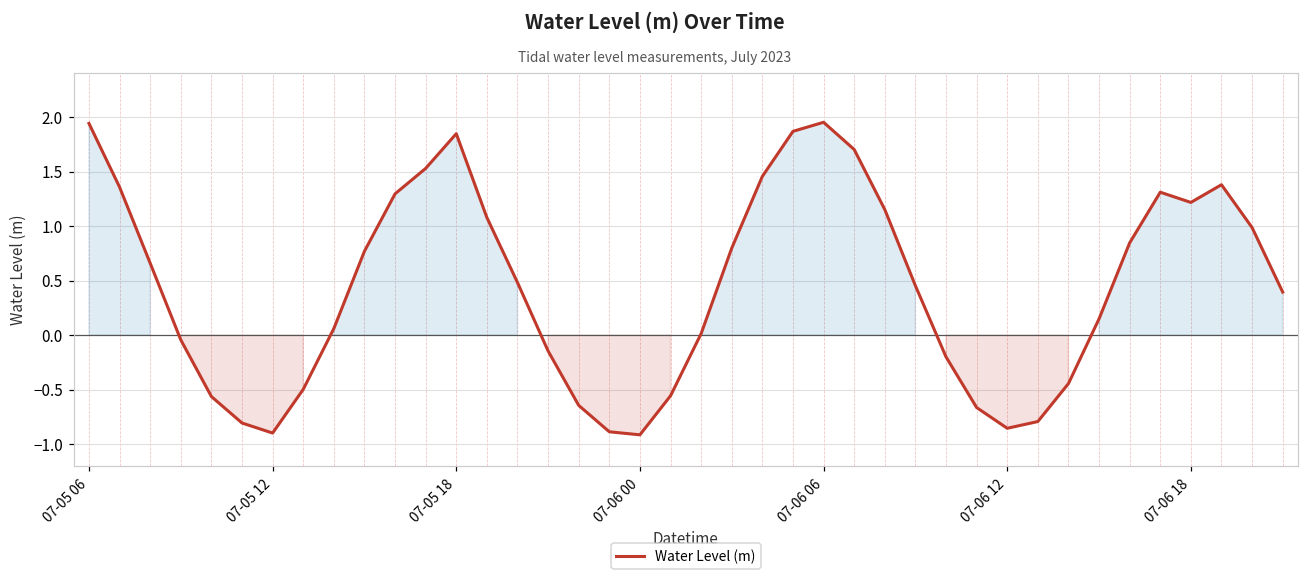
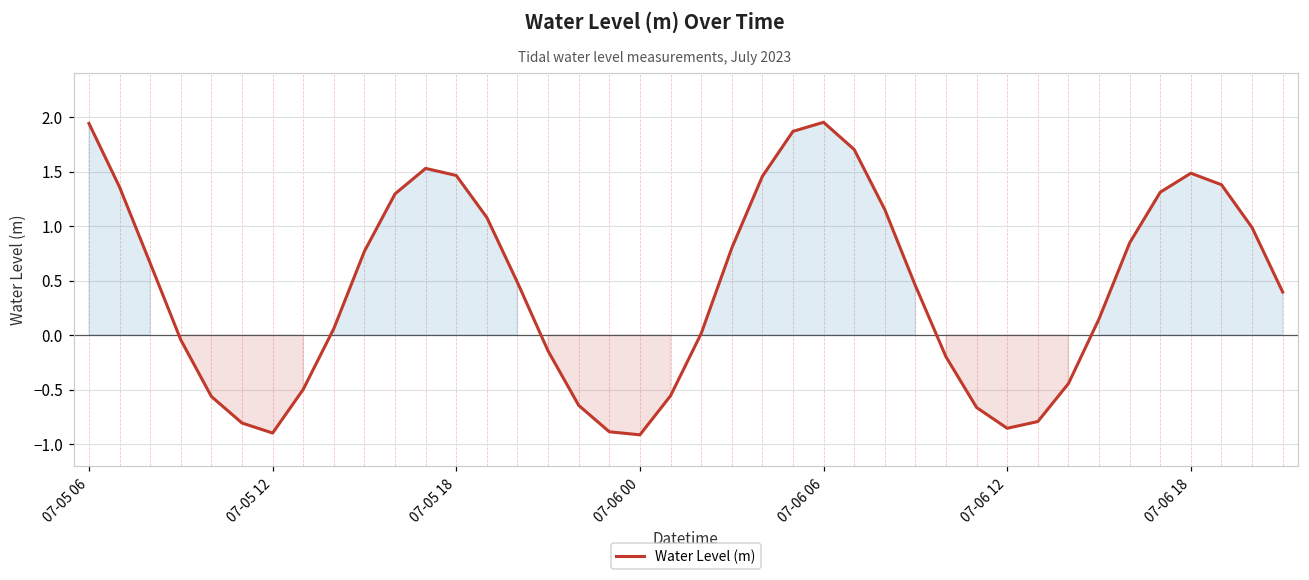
07-05 18: 1.8 -> 1.5
07-06 18: 1.2 -> 1.5
